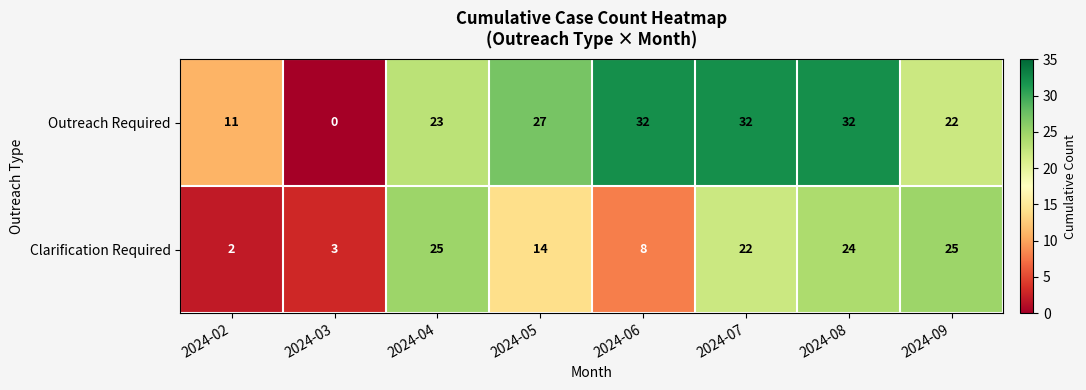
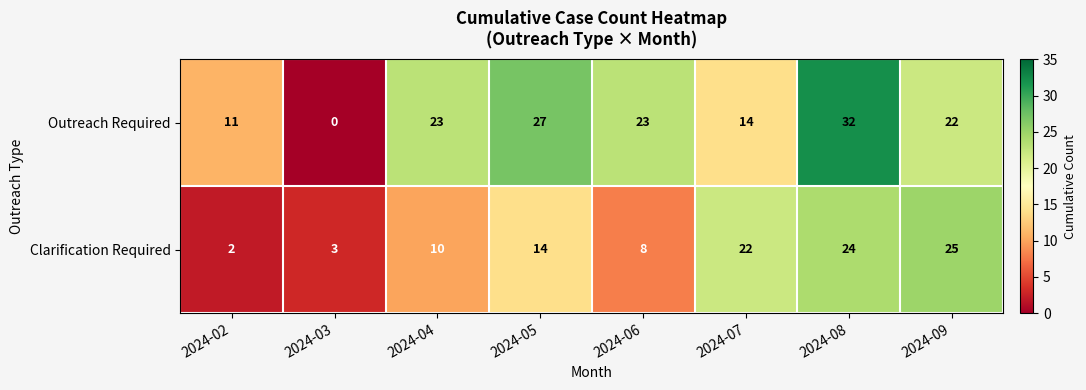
Outreach Required, 2024-06: 32 -> 23
Outreach Required, 2024-07: 32 -> 14
Clarification Required, 2024-04: 25 -> 10
